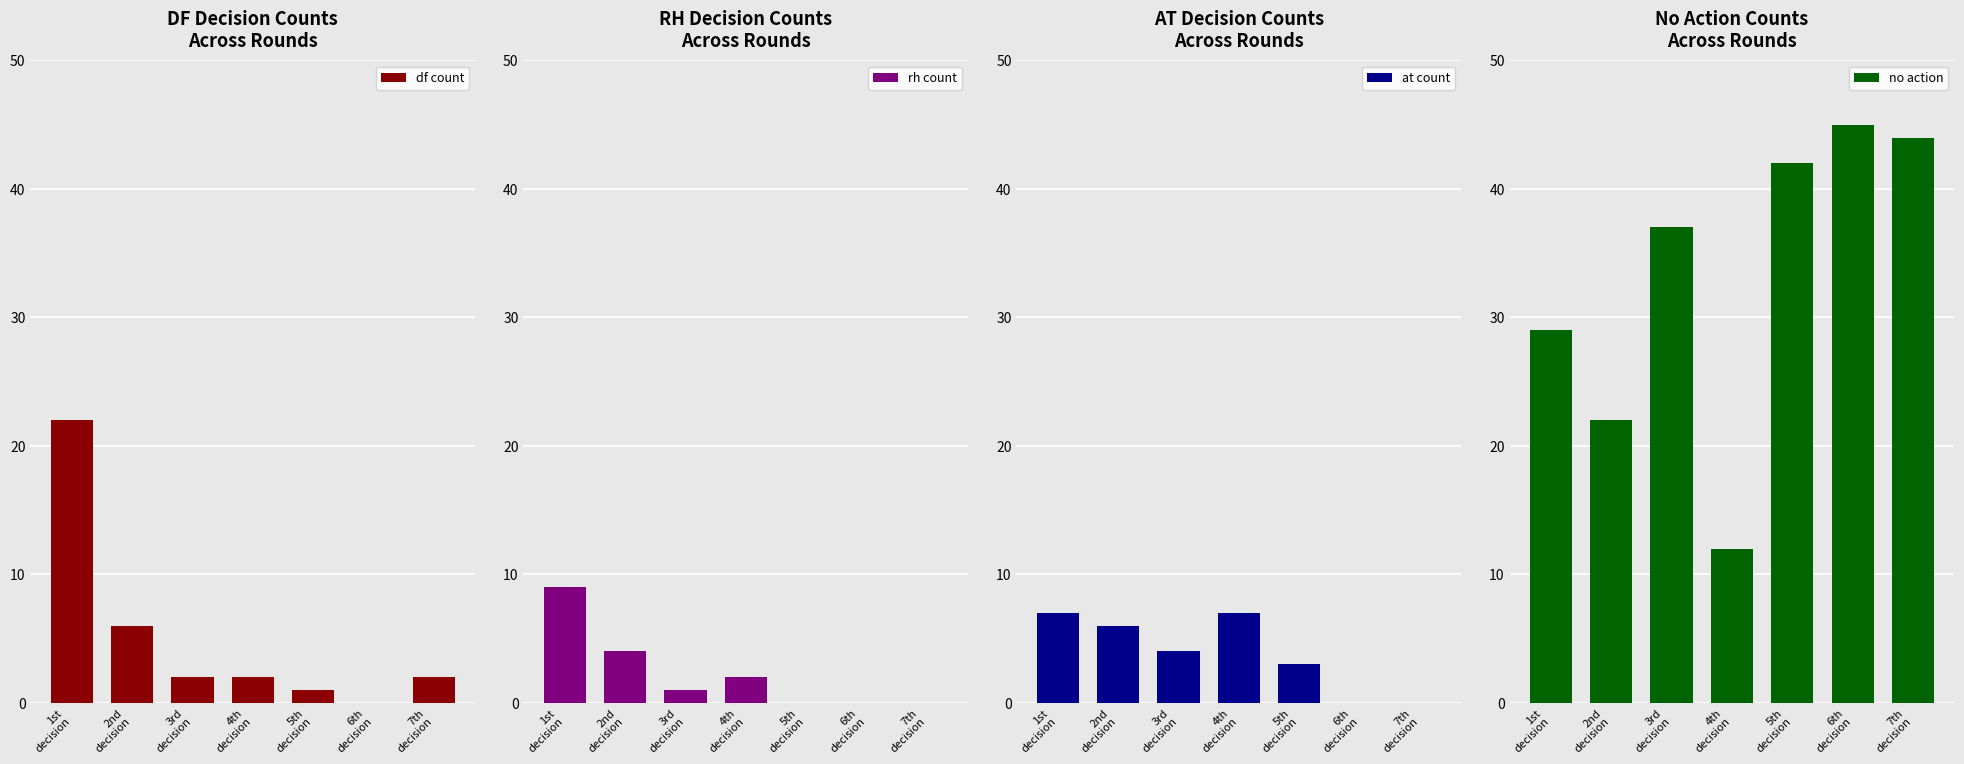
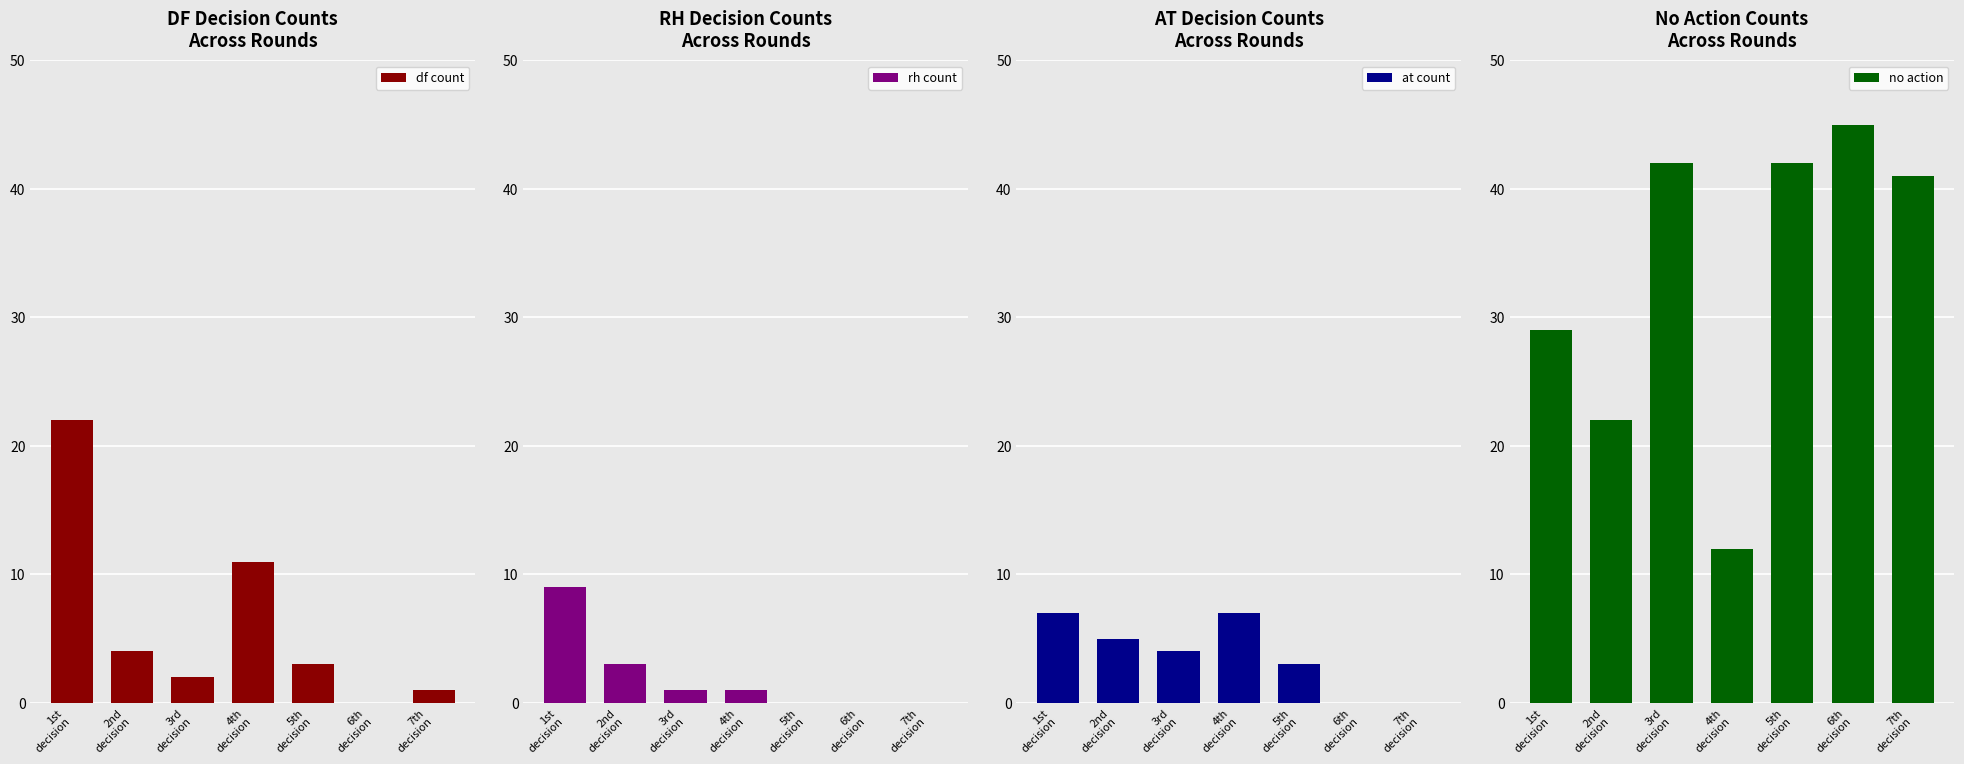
DF Decision Counts Across Rounds, 2nd decision: 6 -> 4
DF Decision Counts Across Rounds, 4th decision: 2 -> 11
DF Decision Counts Across Rounds, 5th decision: 1 -> 3
DF Decision Counts Across Rounds, 7th decision: 2 -> 1
RH Decision Counts Across Rounds, 2nd decision: 4 -> 3
RH Decision Counts Across Rounds, 4th decision: 2 -> 1
AT Decision Counts Across Rounds, 2nd decision: 6 -> 5
No Action Counts Across Rounds, 3rd decision: 37 -> 42
No Action Counts Across Rounds, 7th decision: 44 -> 41
